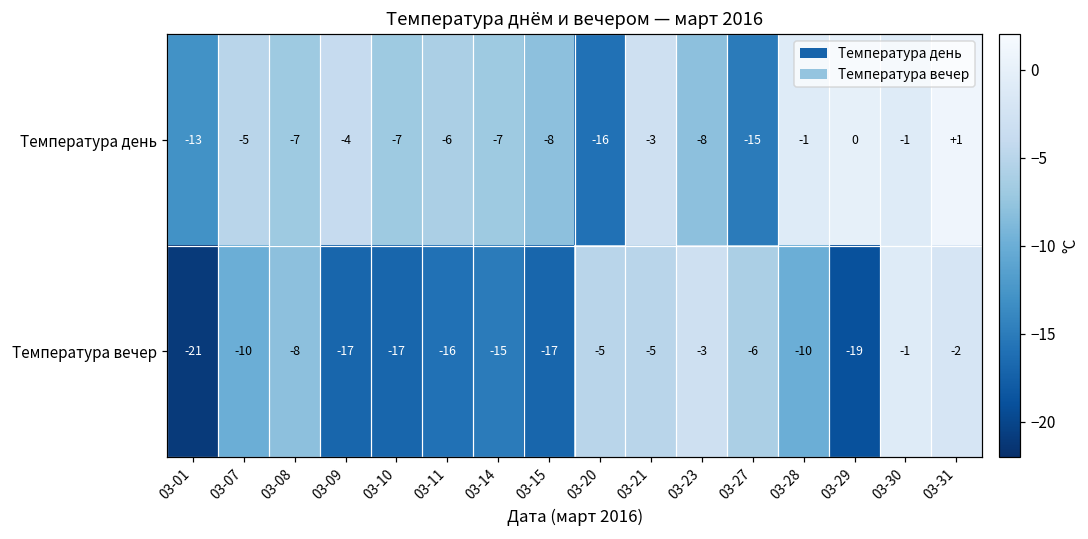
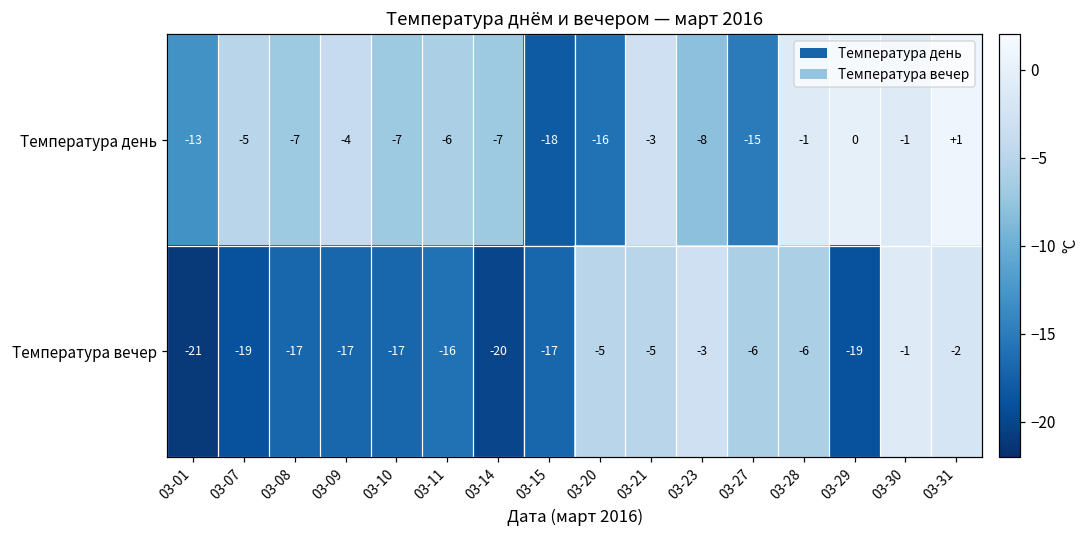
Температура день, 03-15: -8 -> -18
Температура вечер, 03-07: -10 -> -19
Температура вечер, 03-08: -8 -> -17
Температура вечер, 03-14: -15 -> -20
Температура вечер, 03-28: -10 -> -6
